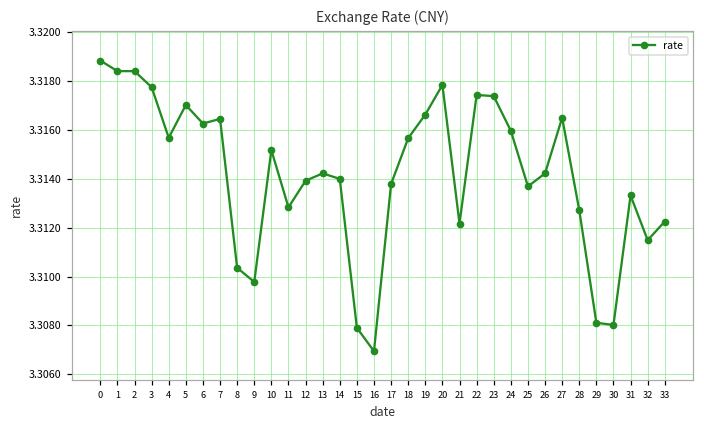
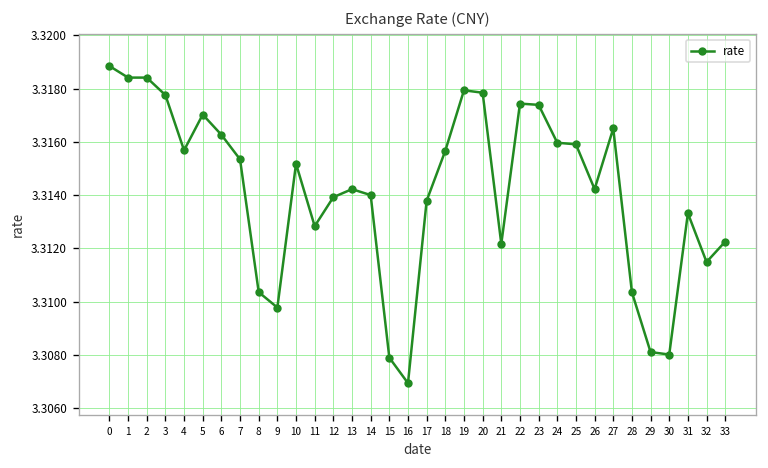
7: 3.3165 -> 3.3153
19: 3.3166 -> 3.3179
25: 3.3137 -> 3.3159
28: 3.3127 -> 3.3104
